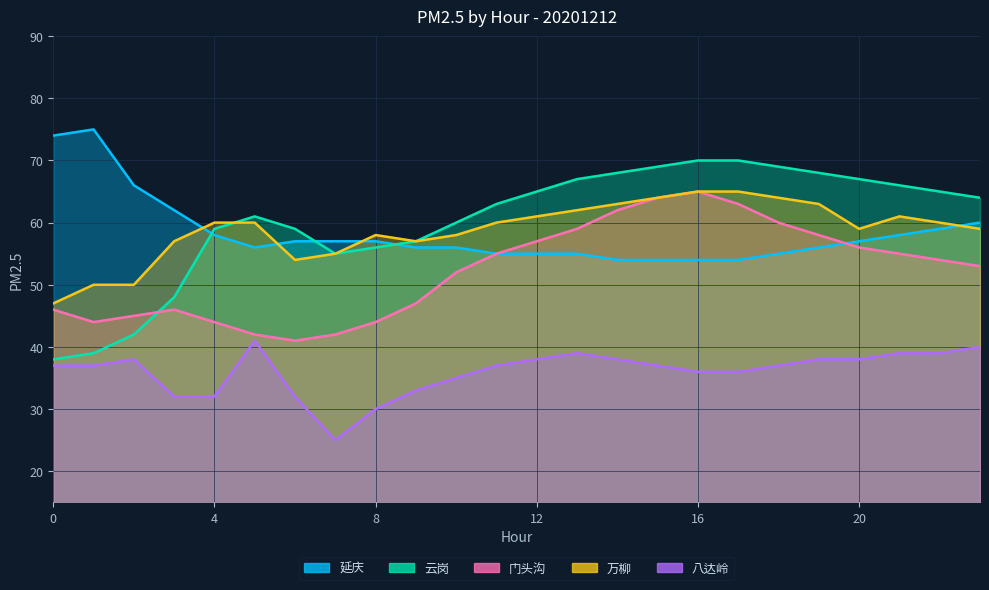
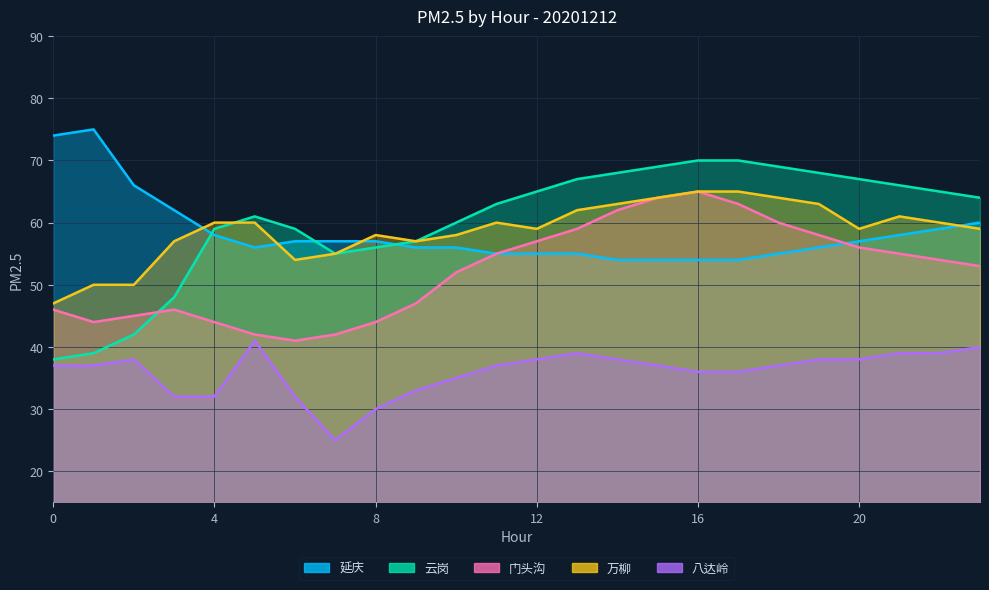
万柳, 12: 61 -> 59
